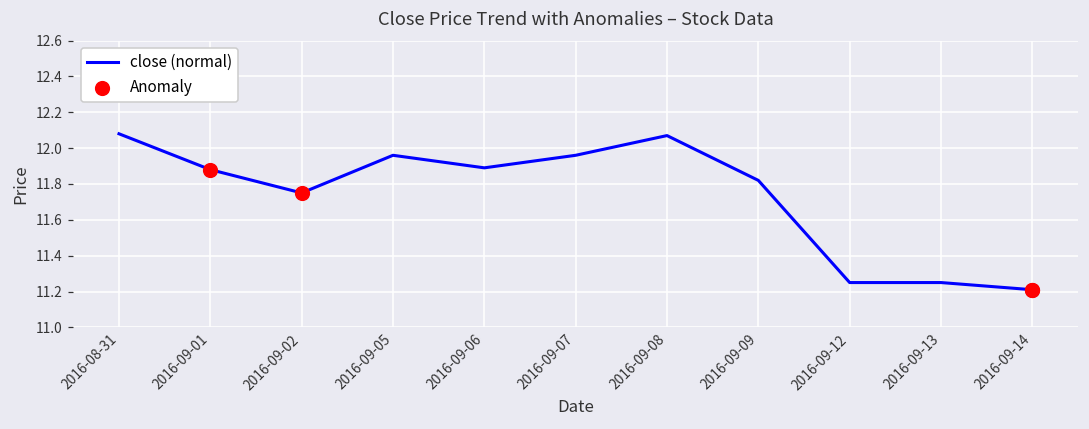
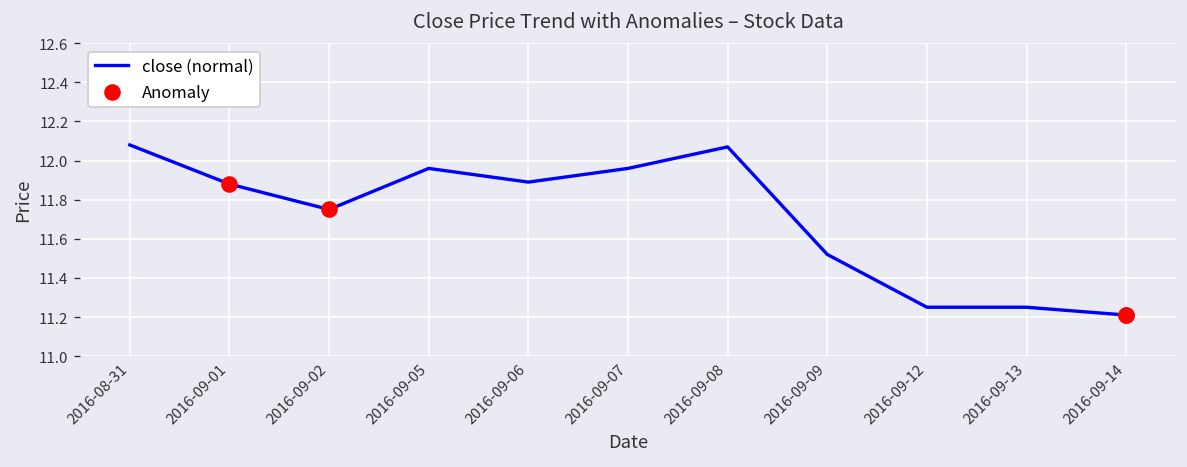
close (normal), 2016-09-09: 11.82 -> 11.52
